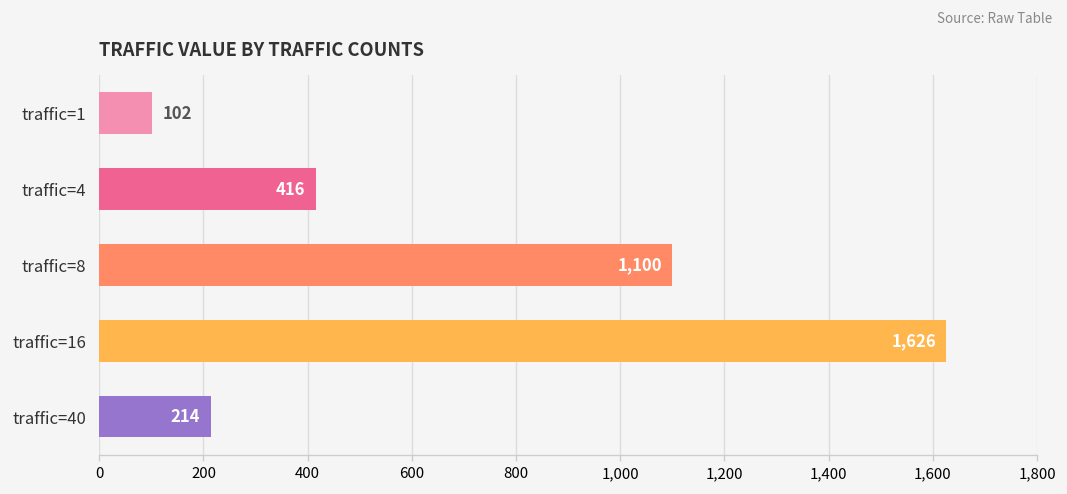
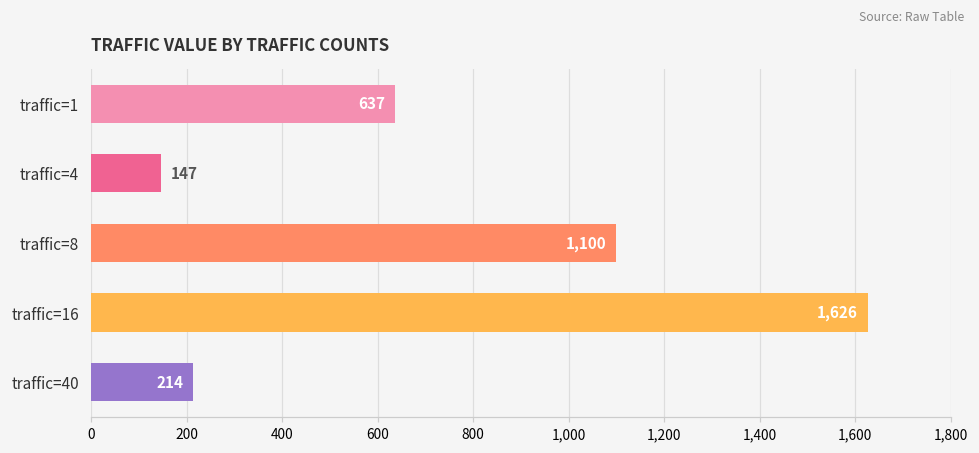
traffic=1: 102 -> 637
traffic=4: 416 -> 147
